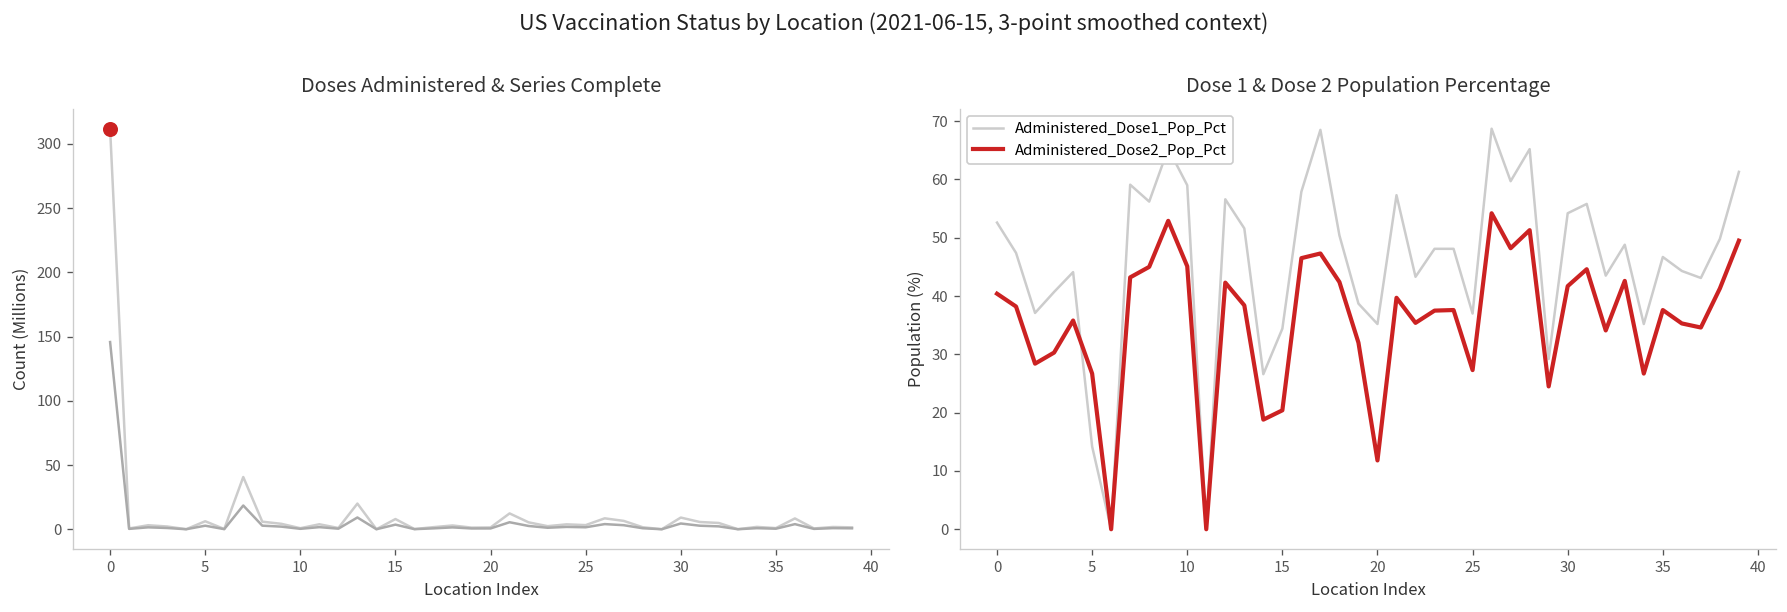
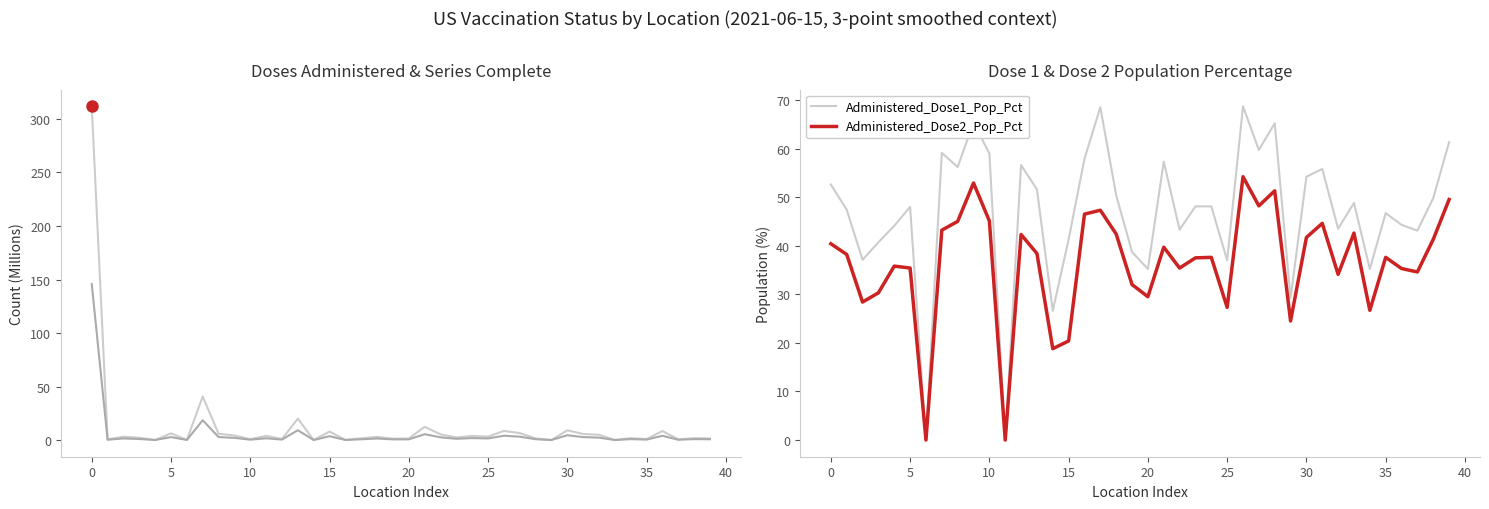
Dose 1 & Dose 2 Population Percentage, Administered_Dose1_Pop_Pct, 5: 14 -> 48
Dose 1 & Dose 2 Population Percentage, Administered_Dose2_Pop_Pct, 5: 27 -> 35
Dose 1 & Dose 2 Population Percentage, Administered_Dose1_Pop_Pct, 15: 34 -> 41
Dose 1 & Dose 2 Population Percentage, Administered_Dose2_Pop_Pct, 20: 12 -> 30
